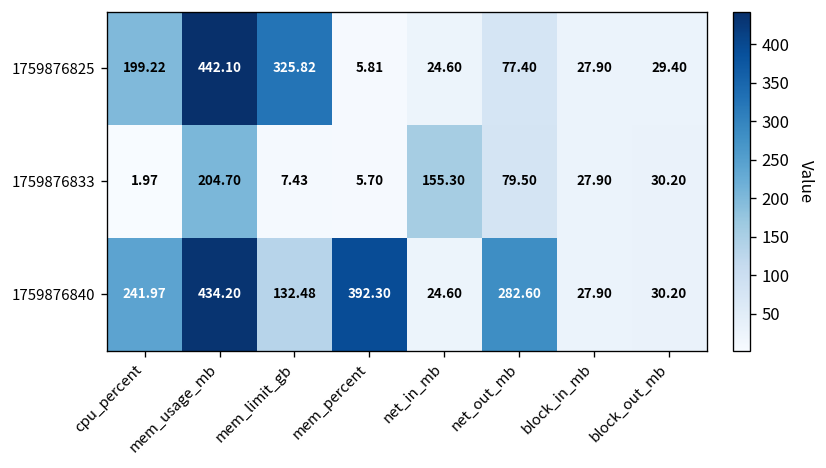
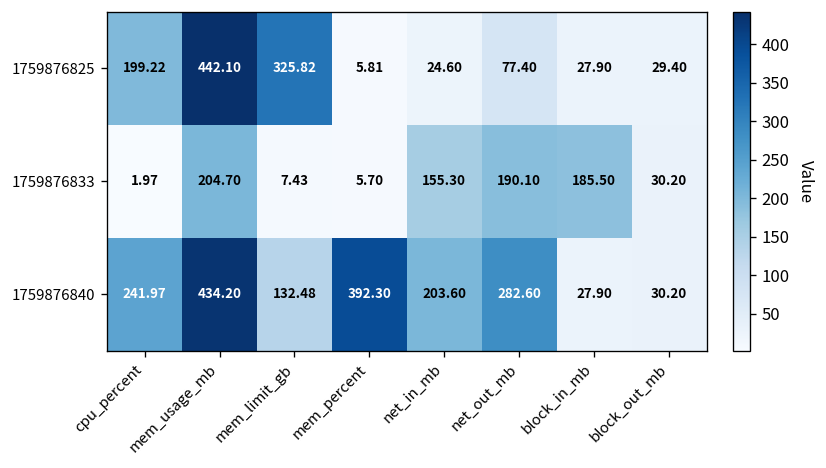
1759876833, net_out_mb: 79.50 -> 190.10
1759876833, block_in_mb: 27.90 -> 185.50
1759876840, net_in_mb: 24.60 -> 203.60
